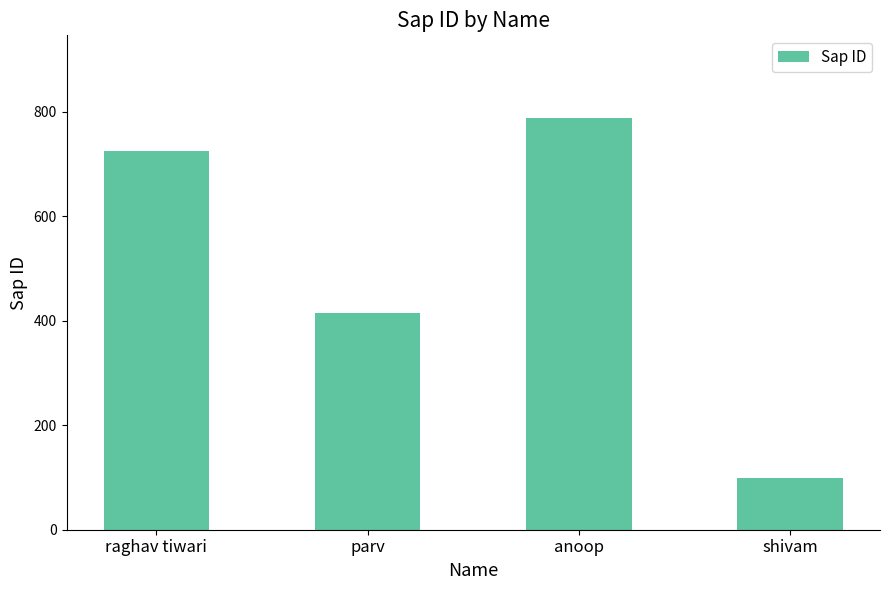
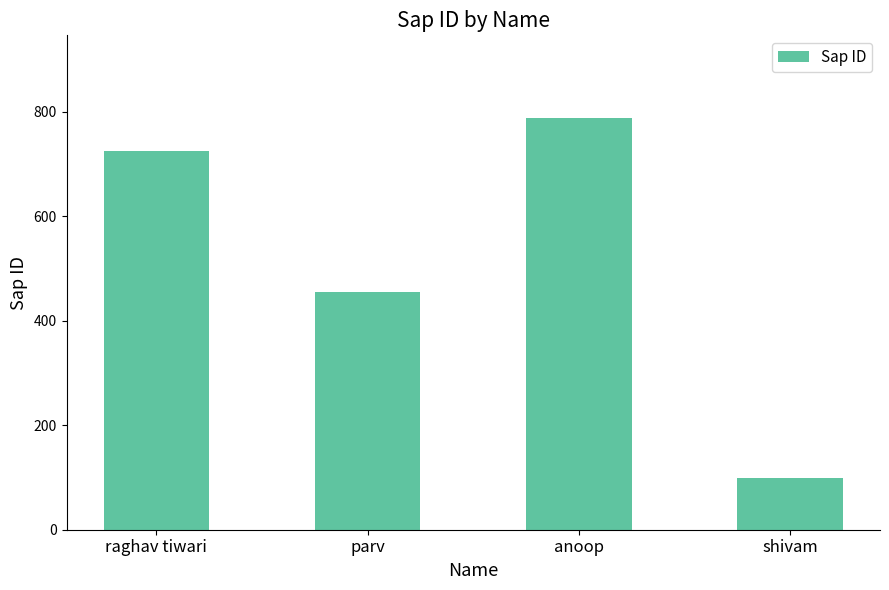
parv: 420 -> 460
